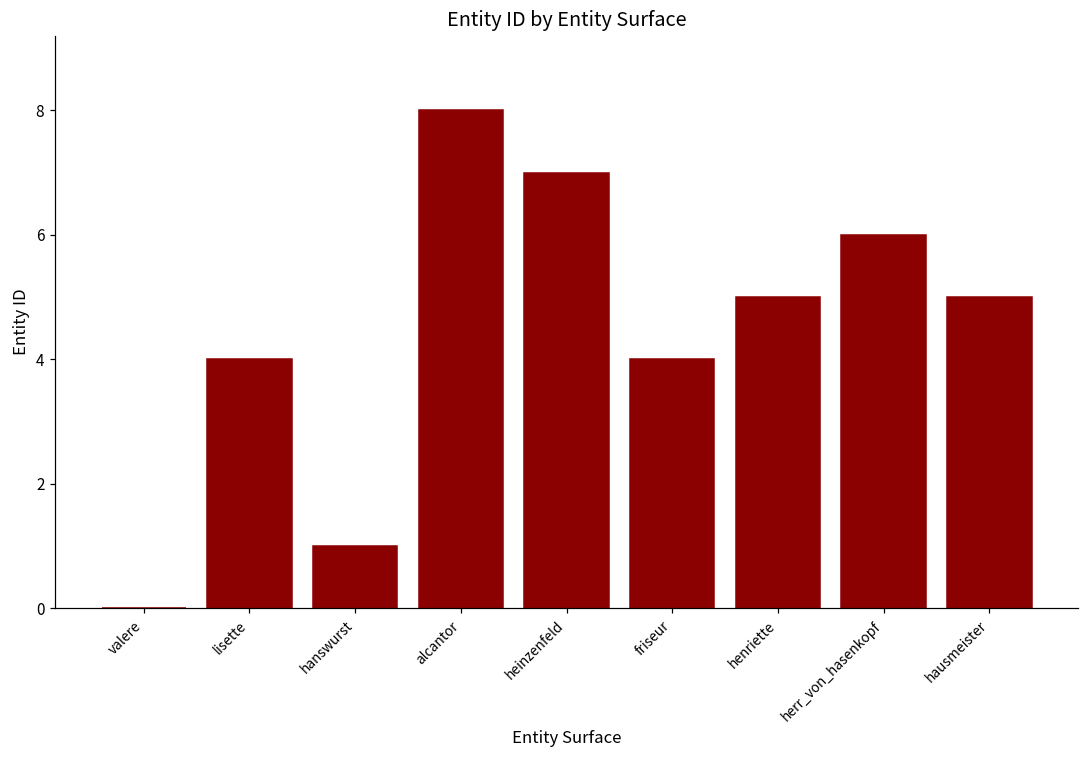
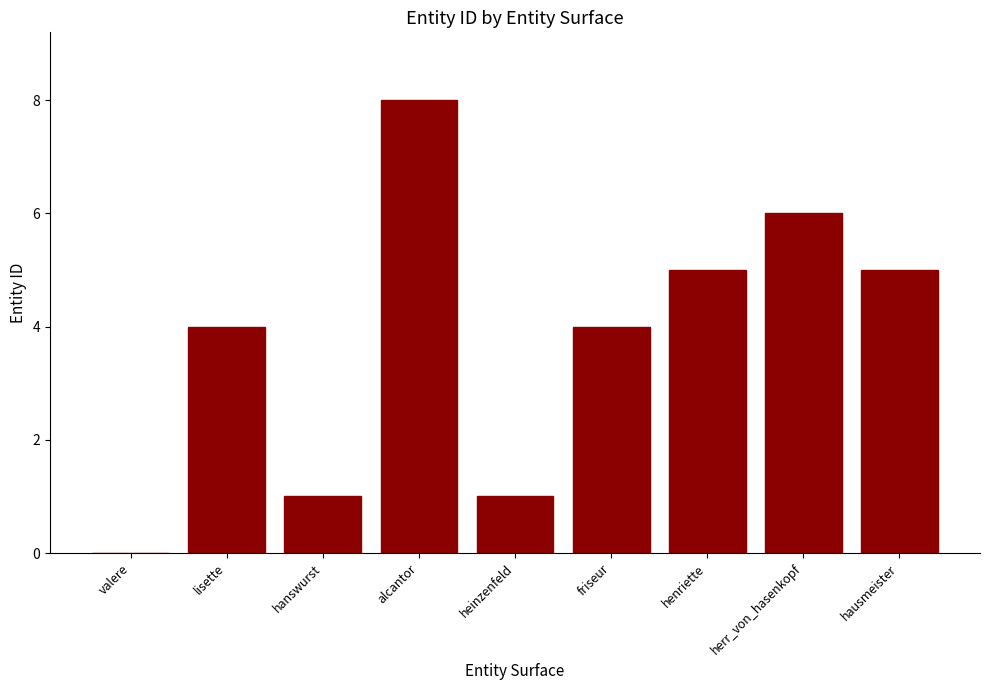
heinzenfeld: 7 -> 1
